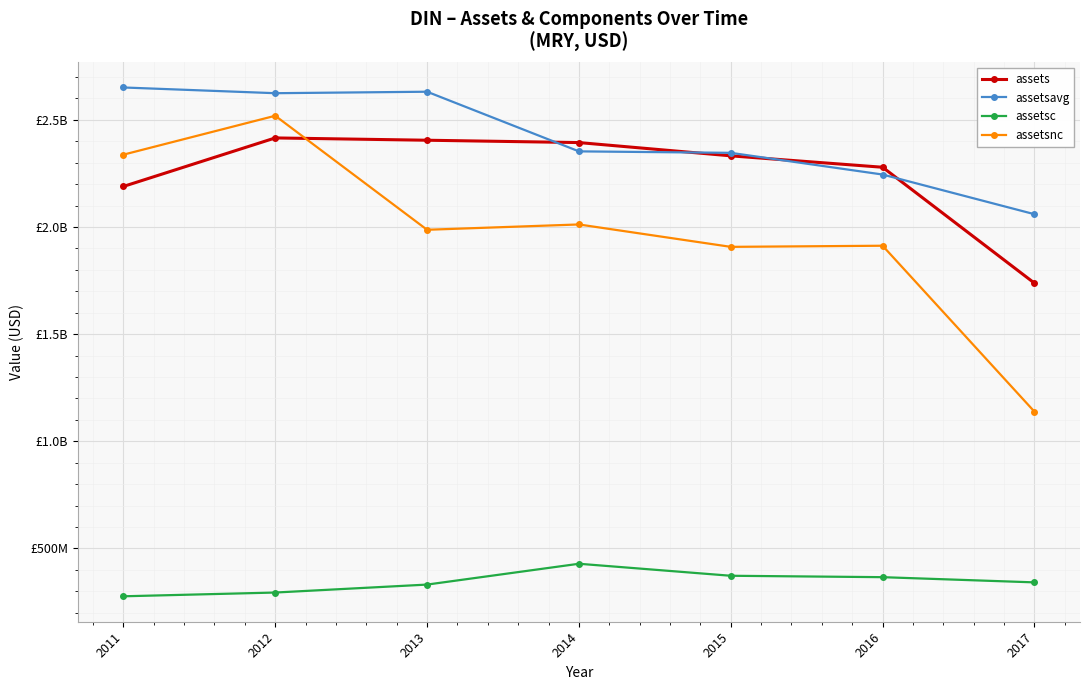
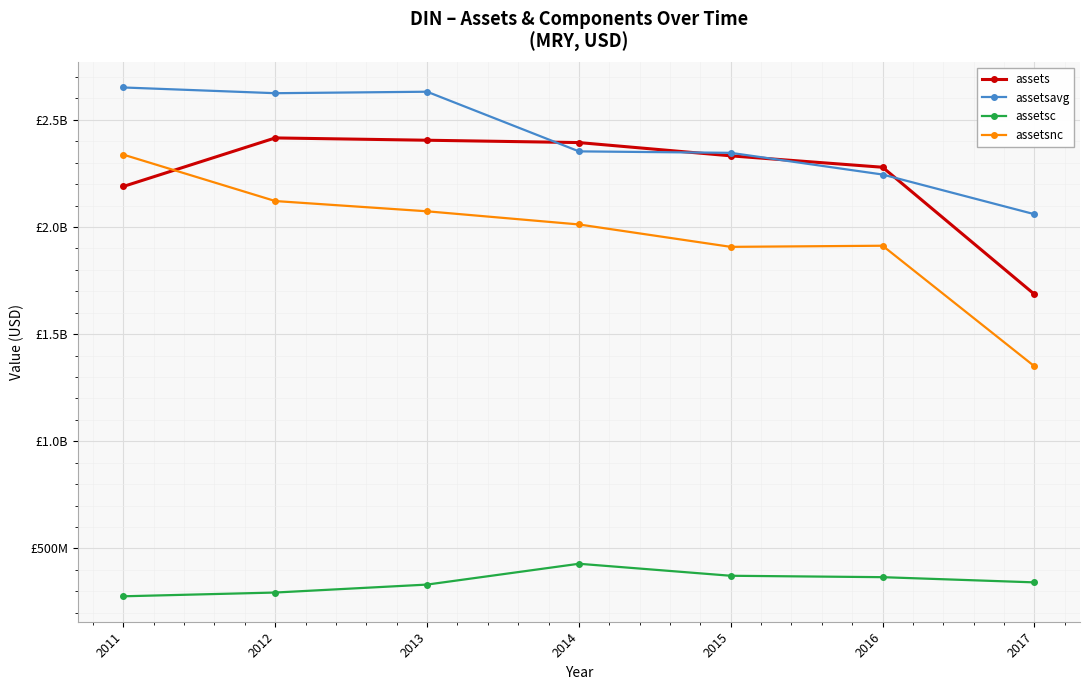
assetsnc, 2012: £2520000000 -> £2120000000
assetsnc, 2013: £1990000000 -> £2070000000
assets, 2017: £1740000000 -> £1690000000
assetsnc, 2017: £1140000000 -> £1350000000
